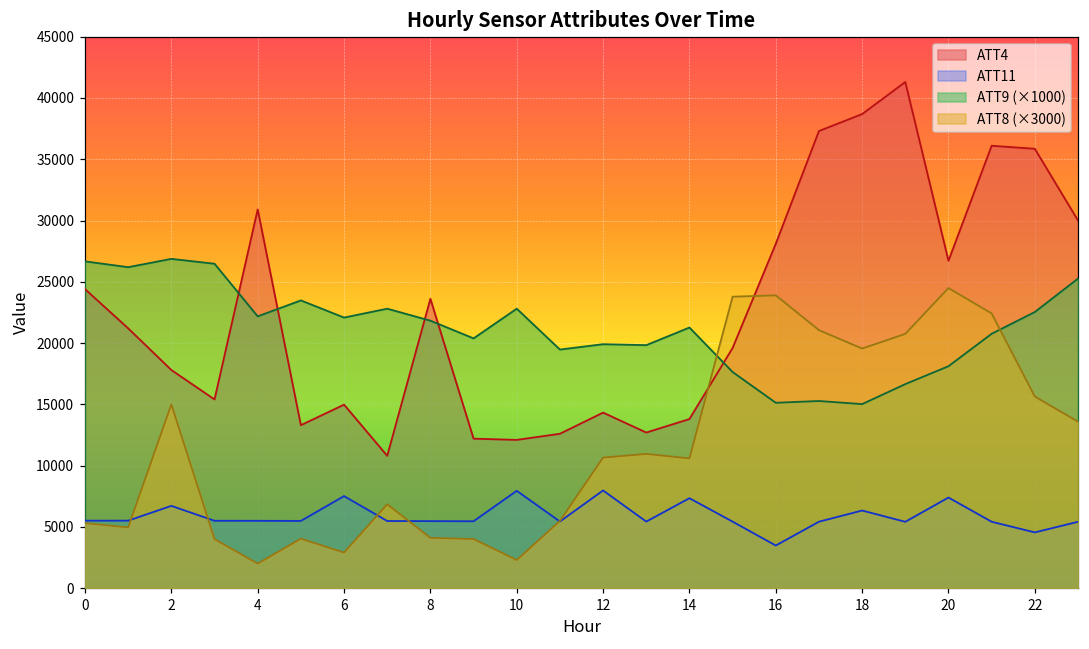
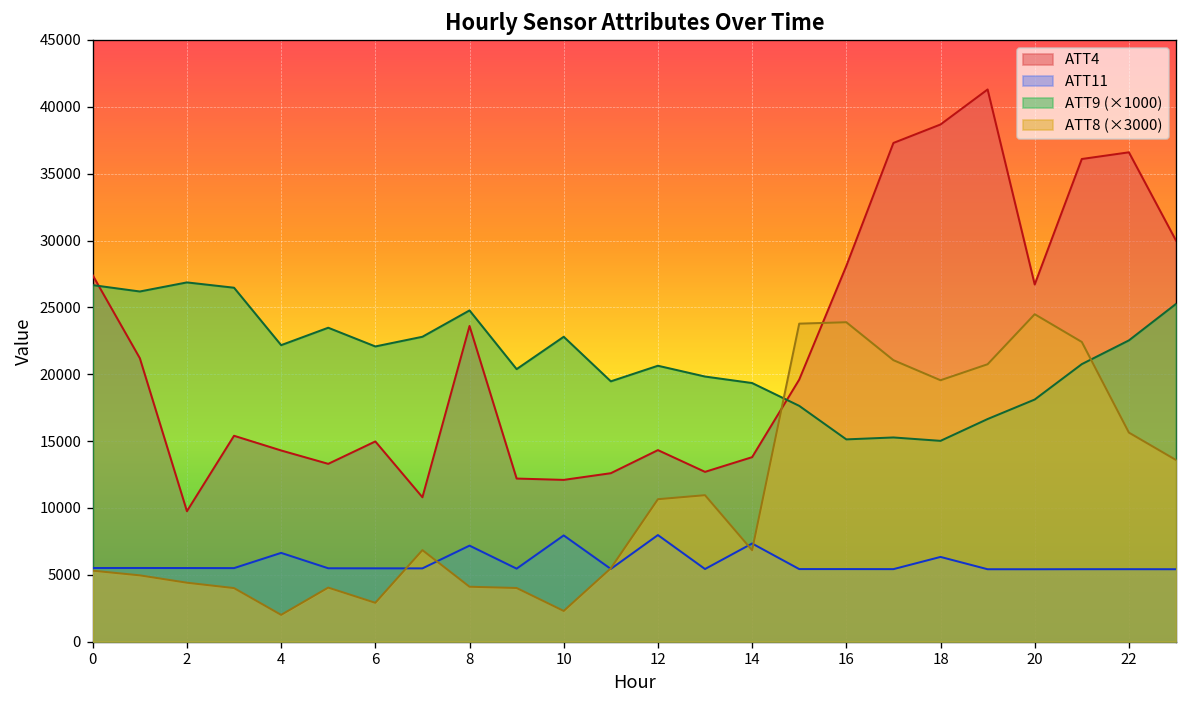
ATT4, 0: 24400 -> 27400
ATT4, 2: 17800 -> 9800
ATT11, 2: 6700 -> 5500
ATT8 (×3000), 2: 15000 -> 4400
ATT4, 4: 30900 -> 14300
ATT11, 4: 5500 -> 6600
ATT11, 6: 7500 -> 5500
ATT11, 8: 5500 -> 7200
ATT9 (×1000), 8: 21800 -> 24800
ATT9 (×1000), 12: 19900 -> 20600
ATT9 (×1000), 14: 21300 -> 19300
ATT8 (×3000), 14: 10600 -> 6800
ATT11, 16: 3500 -> 5400
ATT11, 20: 7400 -> 5400
ATT4, 22: 35900 -> 36600
ATT11, 22: 4600 -> 5400
